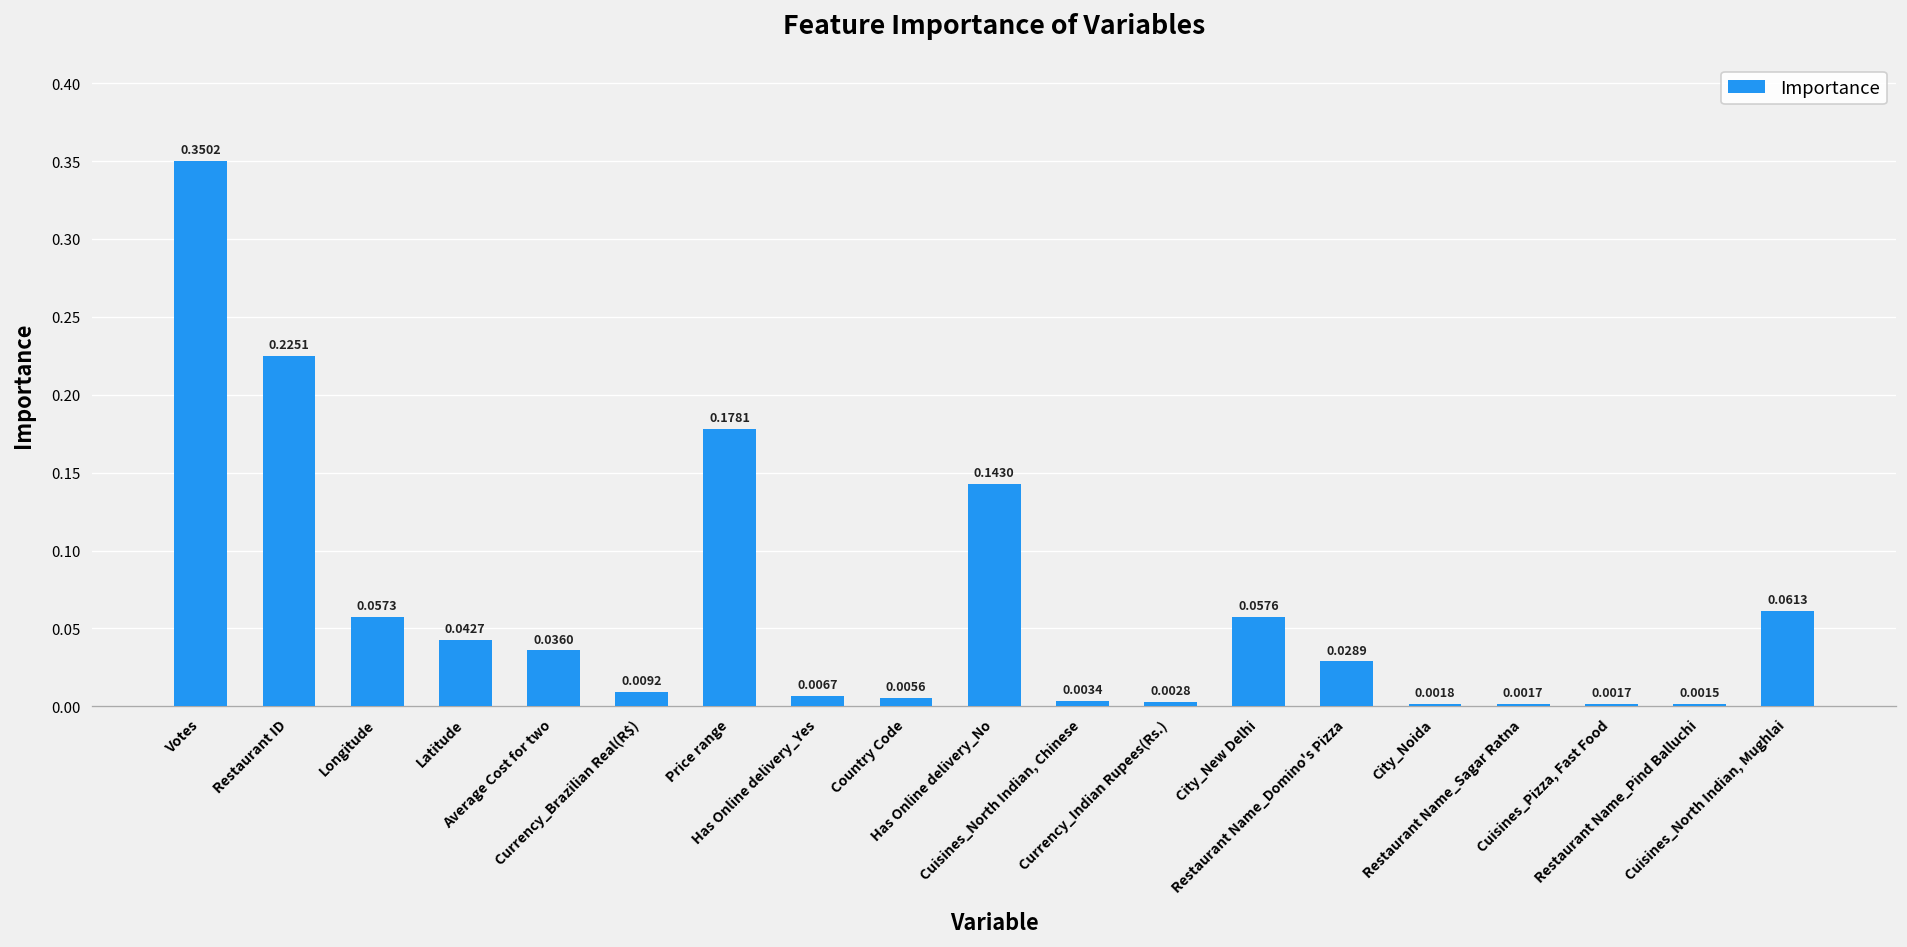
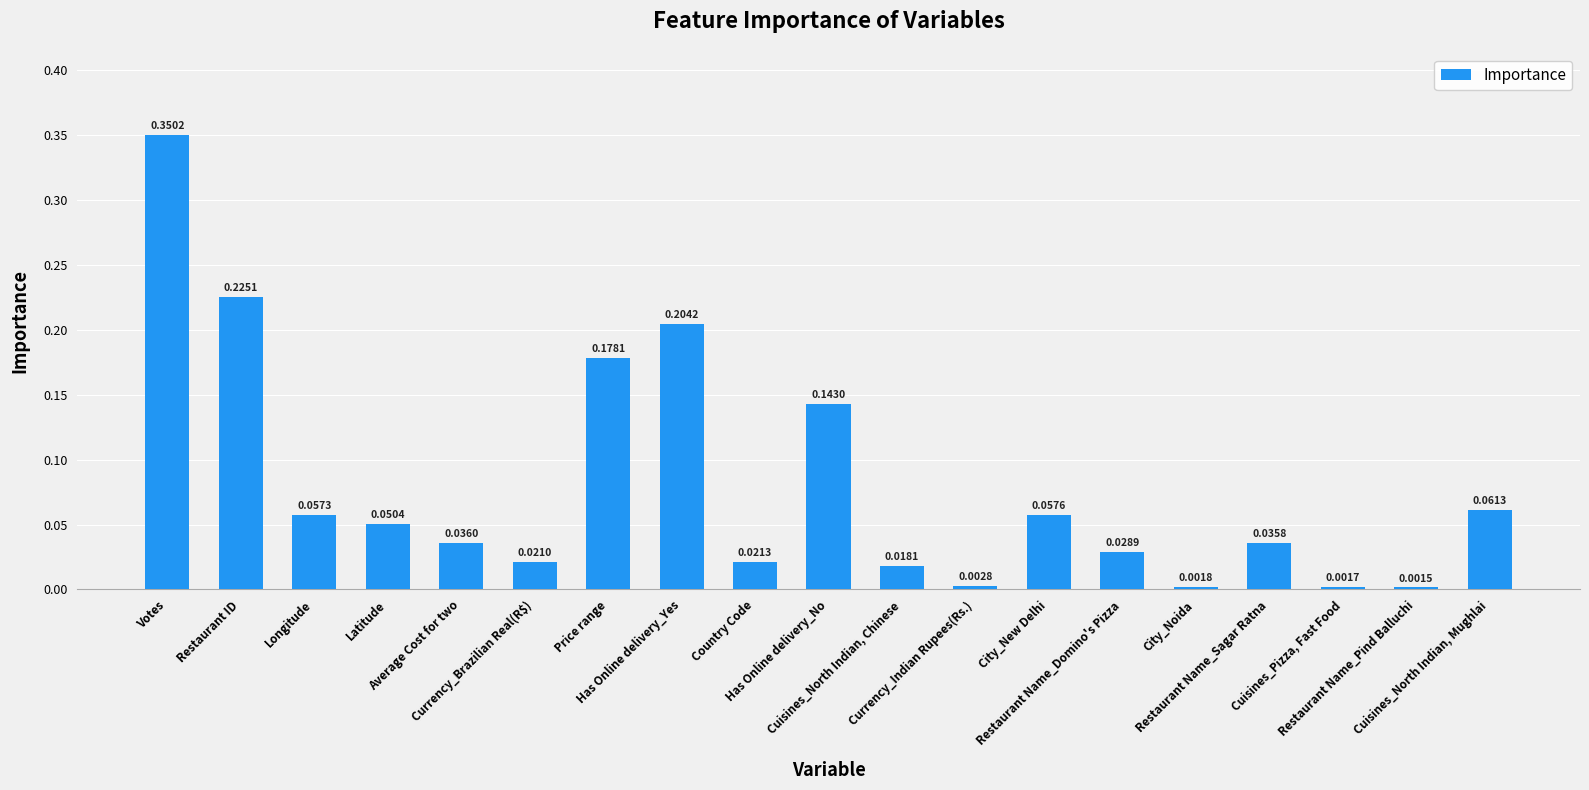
Latitude: 0.0427 -> 0.0504
Currency_Brazilian Real(R$): 0.0092 -> 0.0210
Has Online delivery_Yes: 0.0067 -> 0.2042
Country Code: 0.0056 -> 0.0213
Cuisines_North Indian, Chinese: 0.0034 -> 0.0181
Restaurant Name_Sagar Ratna: 0.0017 -> 0.0358
